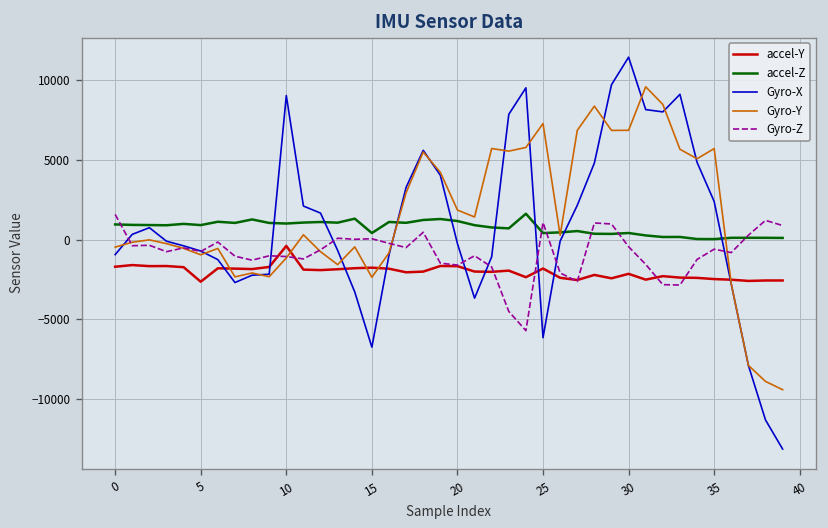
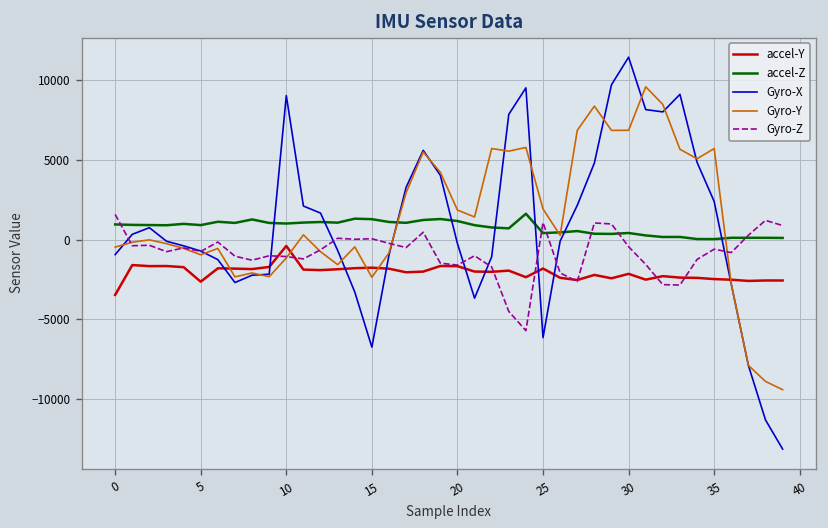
accel-Y, 0: -1700 -> -3500
accel-Z, 15: 400 -> 1300
Gyro-Y, 25: 7300 -> 1900
